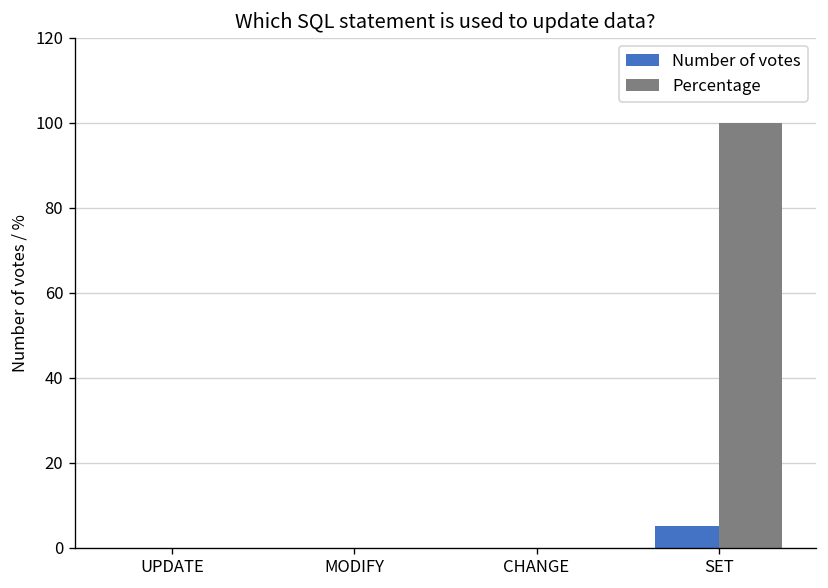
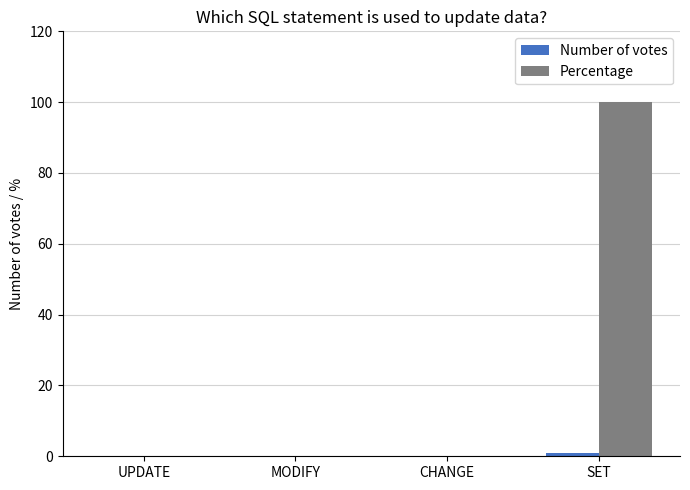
Number of votes, SET: 5 -> 1
